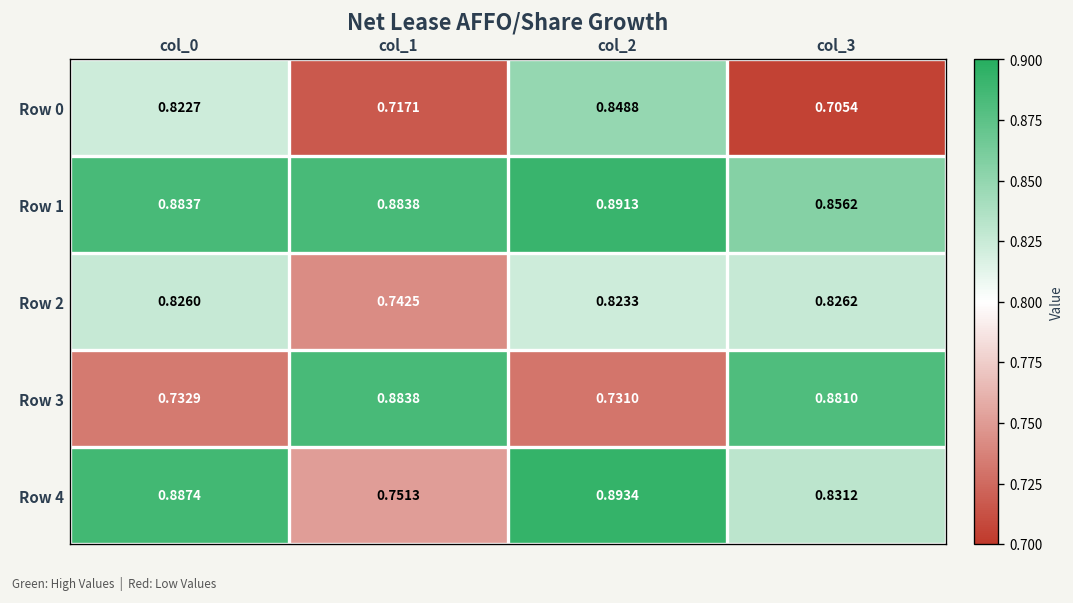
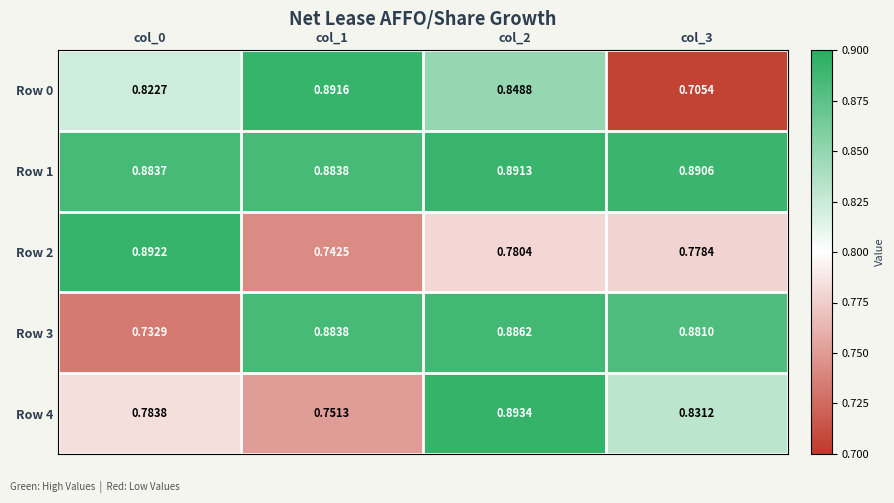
Row 0, col_1: 0.7171 -> 0.8916
Row 1, col_3: 0.8562 -> 0.8906
Row 2, col_0: 0.8260 -> 0.8922
Row 2, col_2: 0.8233 -> 0.7804
Row 2, col_3: 0.8262 -> 0.7784
Row 3, col_2: 0.7310 -> 0.8862
Row 4, col_0: 0.8874 -> 0.7838
